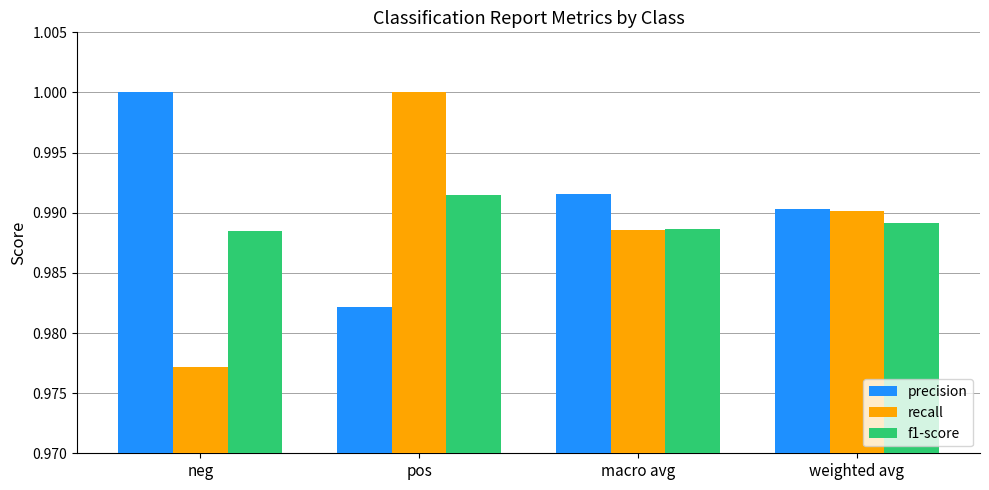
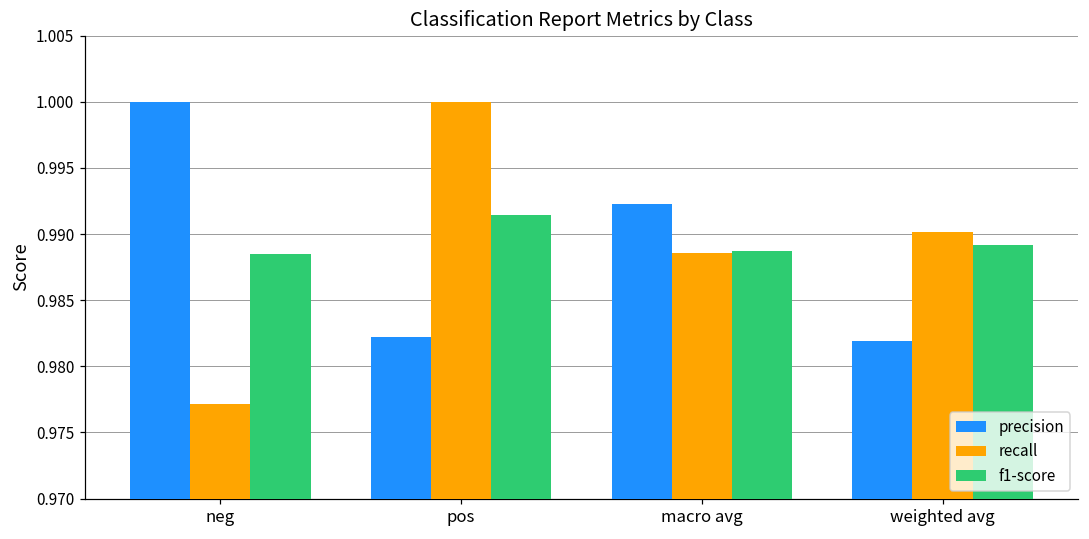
precision, macro avg: 0.9915 -> 0.9922
precision, weighted avg: 0.9903 -> 0.9819
